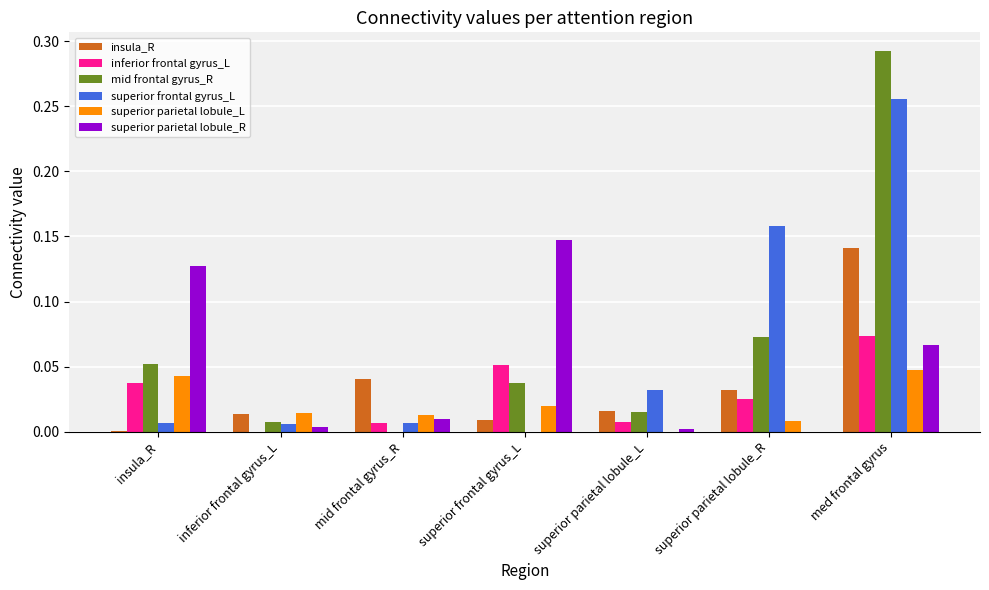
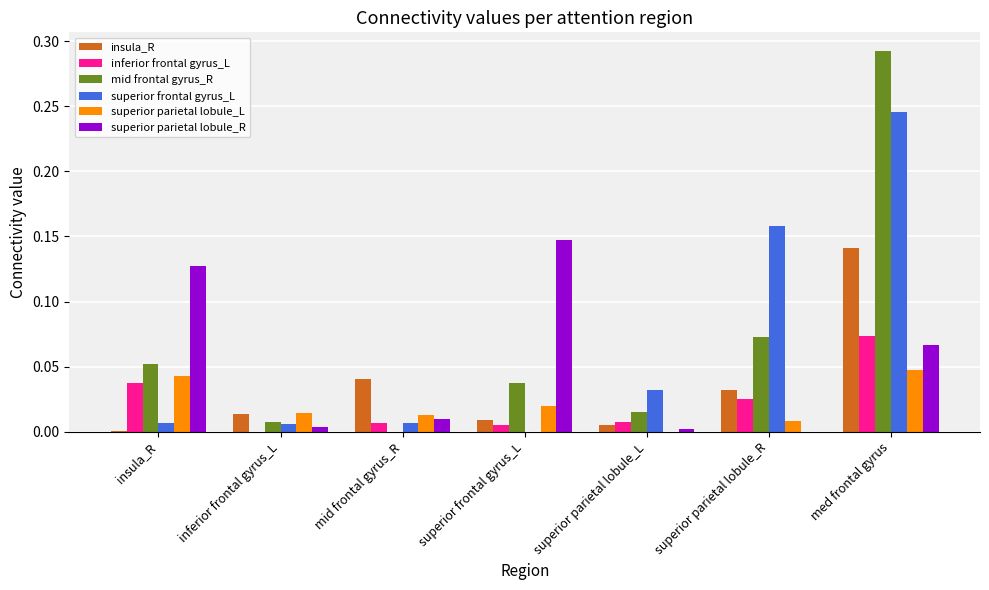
inferior frontal gyrus_L, superior frontal gyrus_L: 0.051 -> 0.006
insula_R, superior parietal lobule_L: 0.016 -> 0.005
superior frontal gyrus_L, med frontal gyrus: 0.256 -> 0.245
